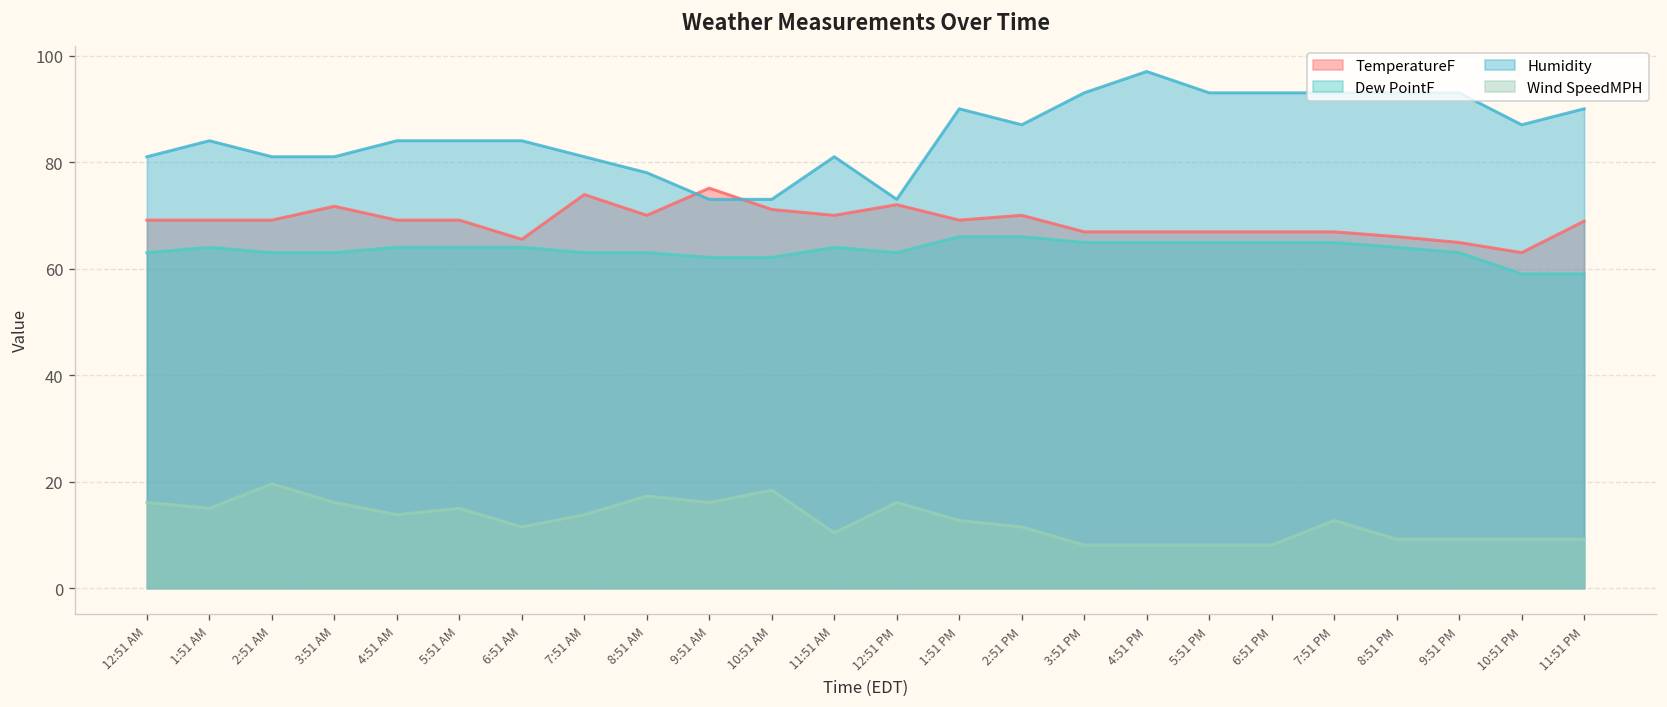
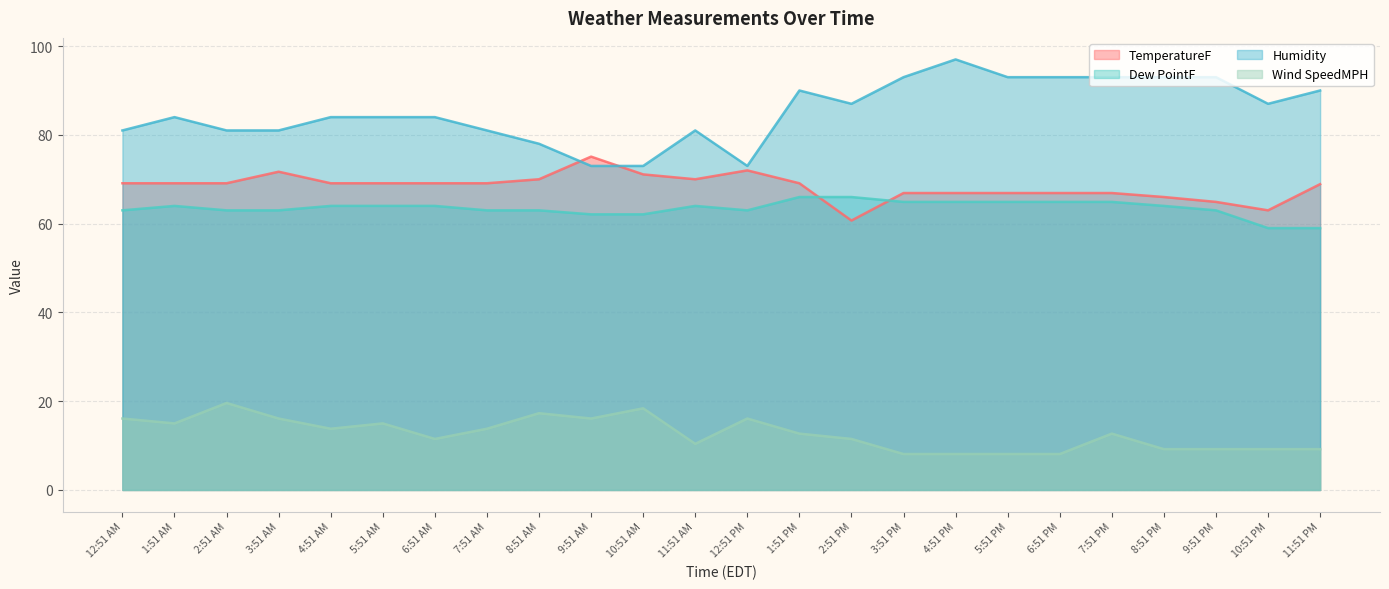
TemperatureF, 6:51 AM: 66 -> 69
TemperatureF, 7:51 AM: 74 -> 69
TemperatureF, 2:51 PM: 70 -> 61
